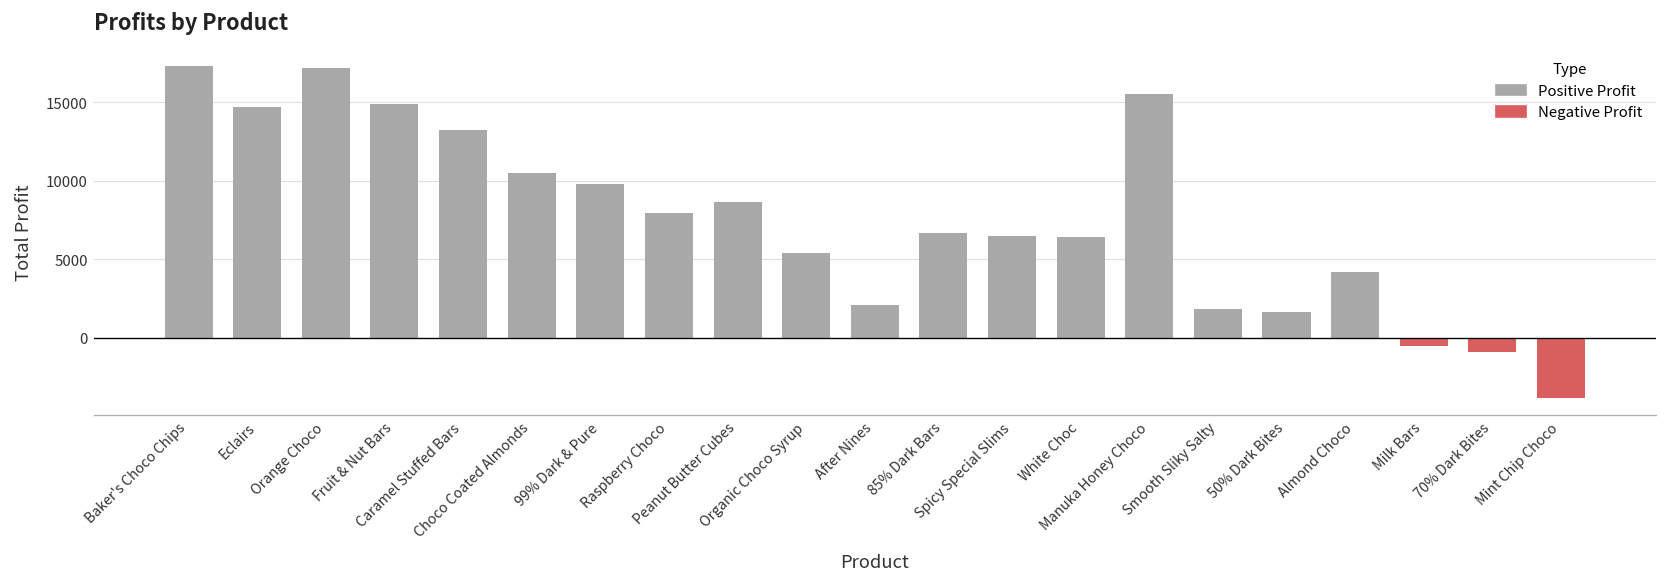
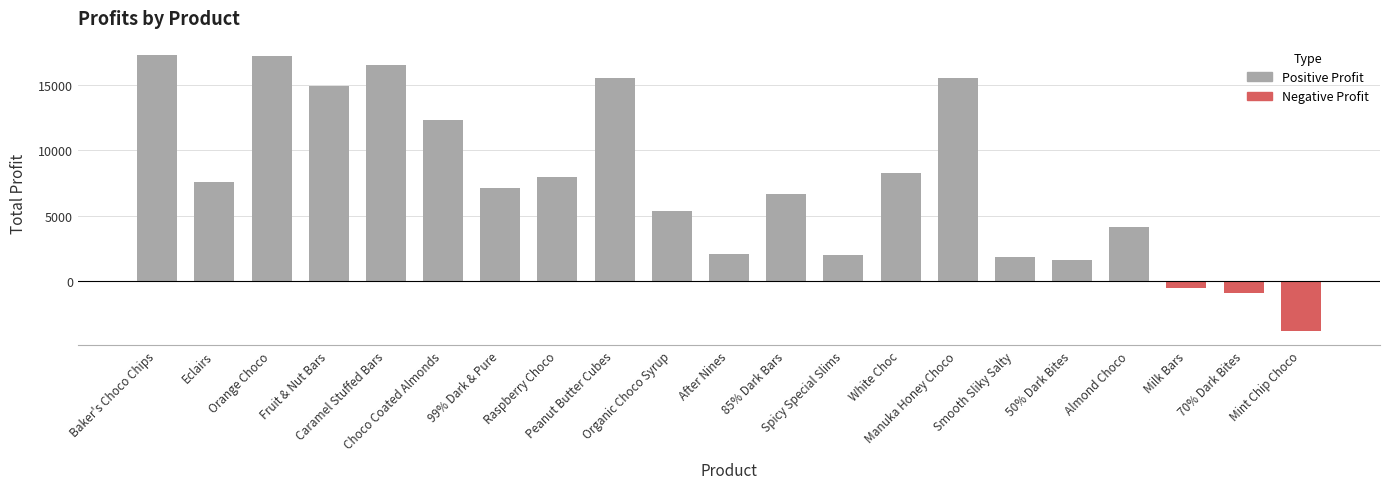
Eclairs: 14700 -> 7600
Caramel Stuffed Bars: 13200 -> 16500
Choco Coated Almonds: 10500 -> 12300
99% Dark & Pure: 9800 -> 7100
Peanut Butter Cubes: 8700 -> 15500
Spicy Special Slims: 6500 -> 2000
White Choc: 6400 -> 8300
